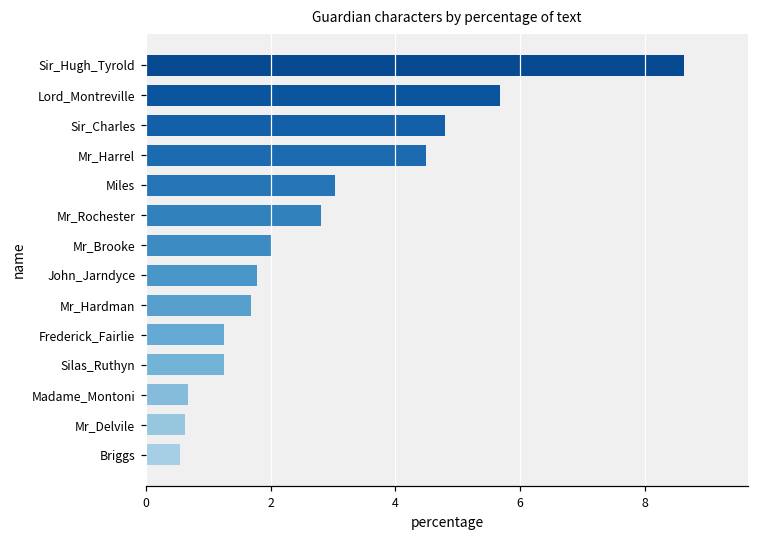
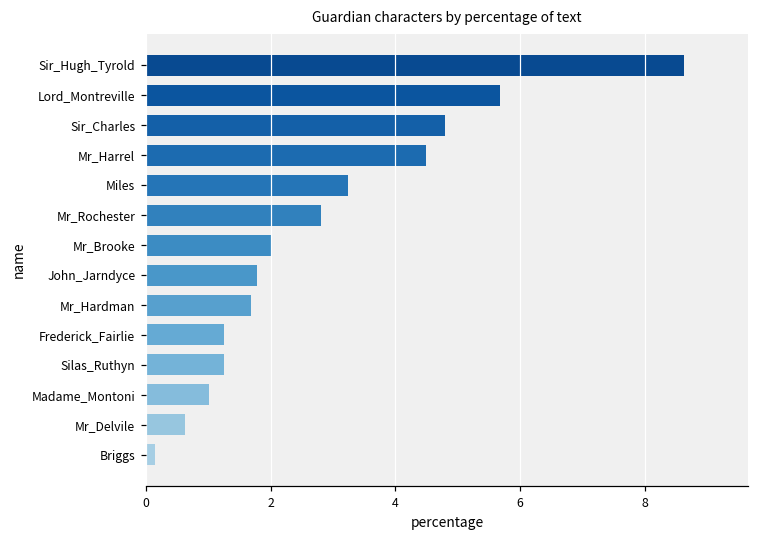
Miles: 3.0 -> 3.2
Madame_Montoni: 0.7 -> 1.0
Briggs: 0.5 -> 0.1
